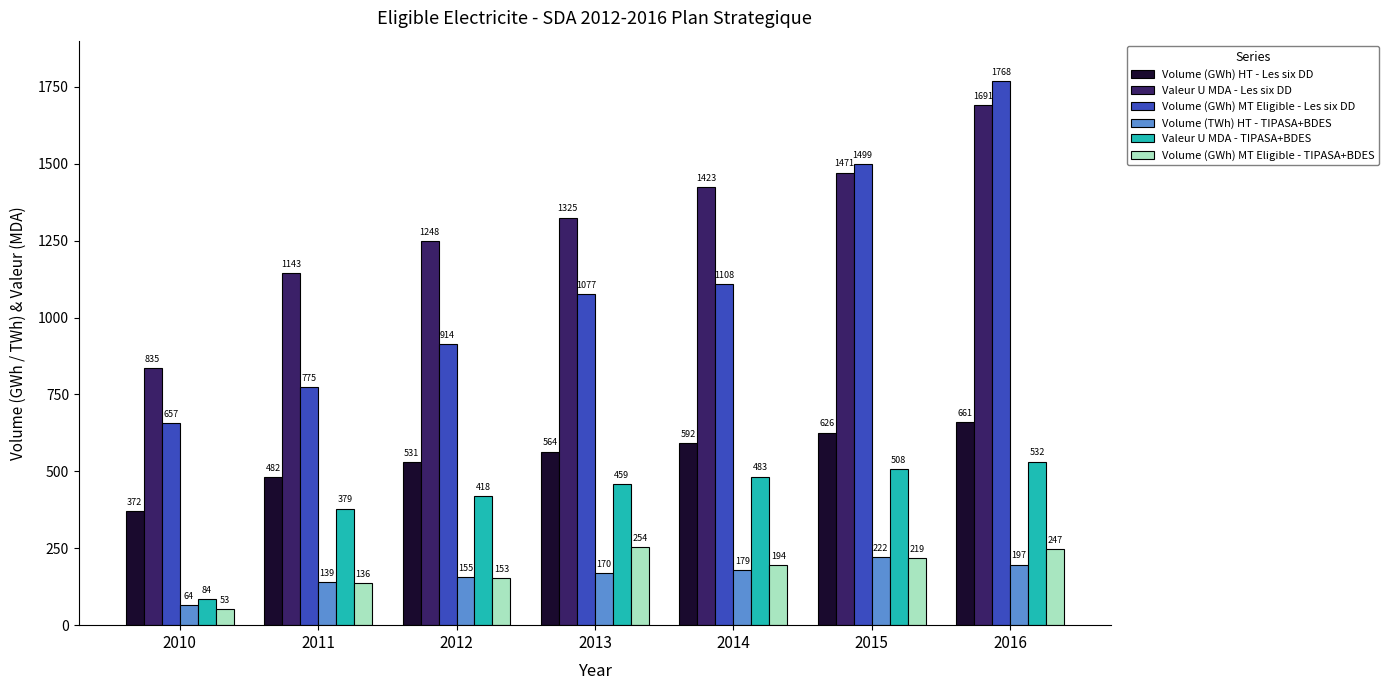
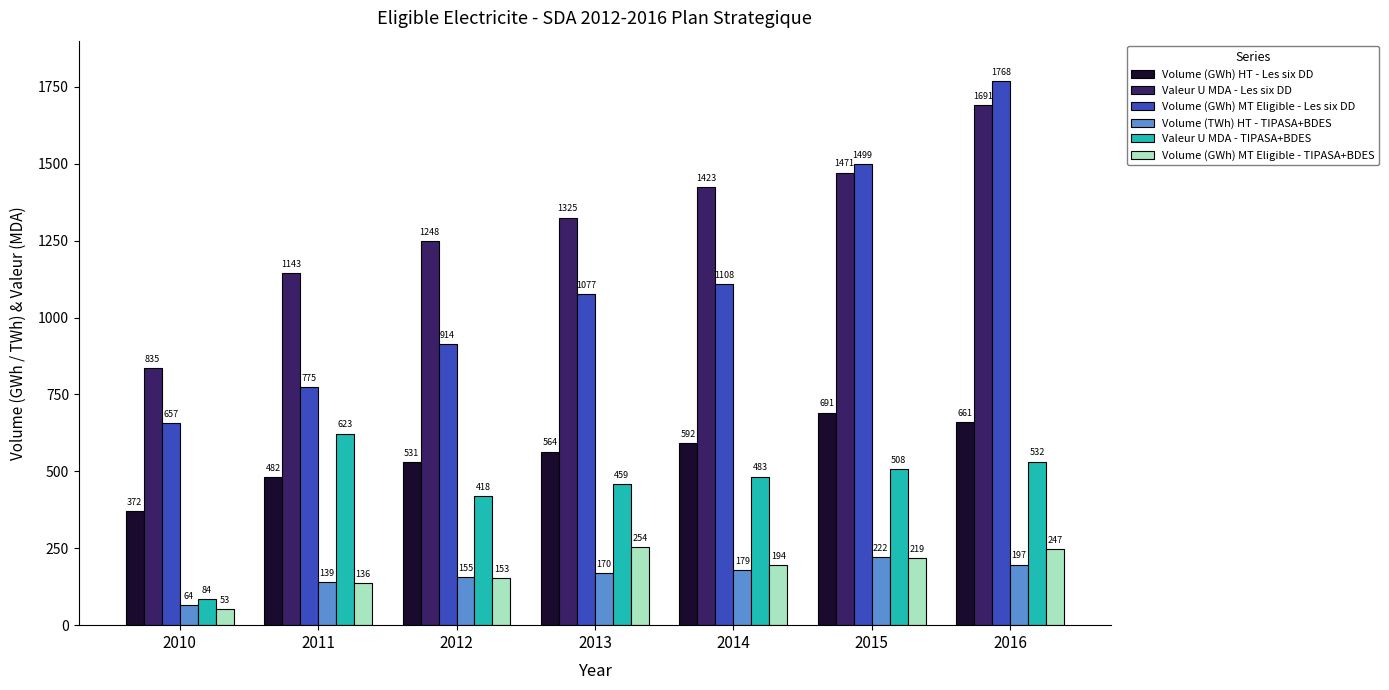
Valeur U MDA - TIPASA+BDES, 2011: 379 -> 623
Volume (GWh) HT - Les six DD, 2015: 626 -> 691
